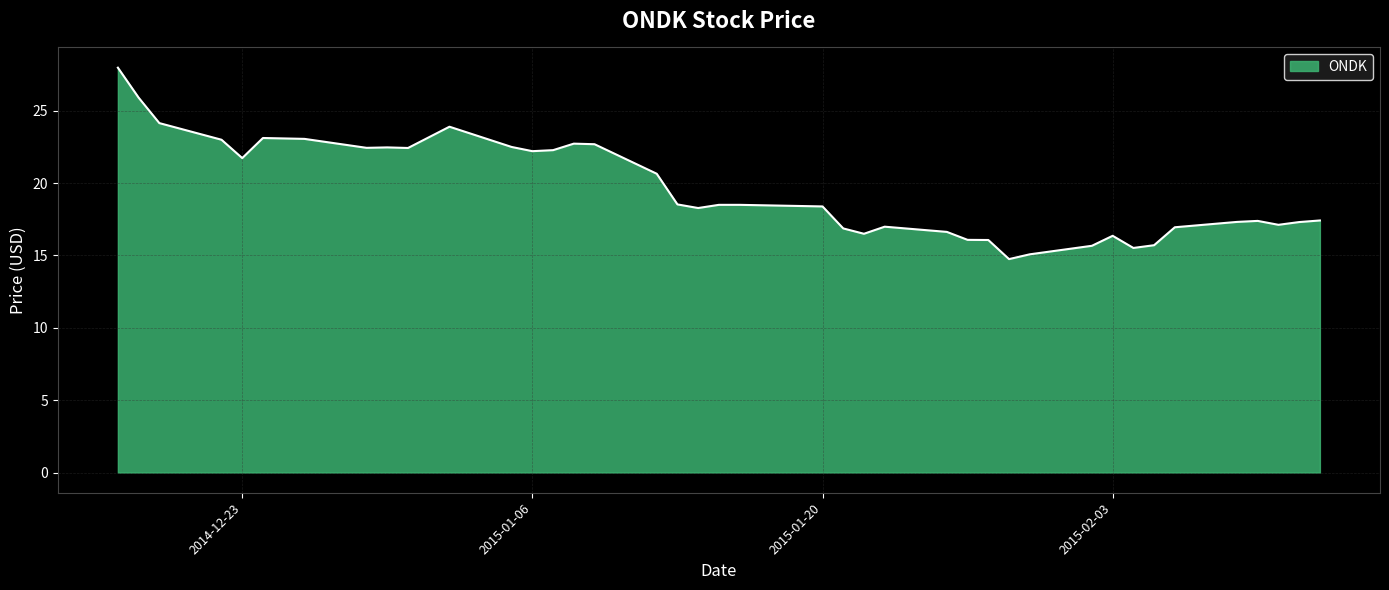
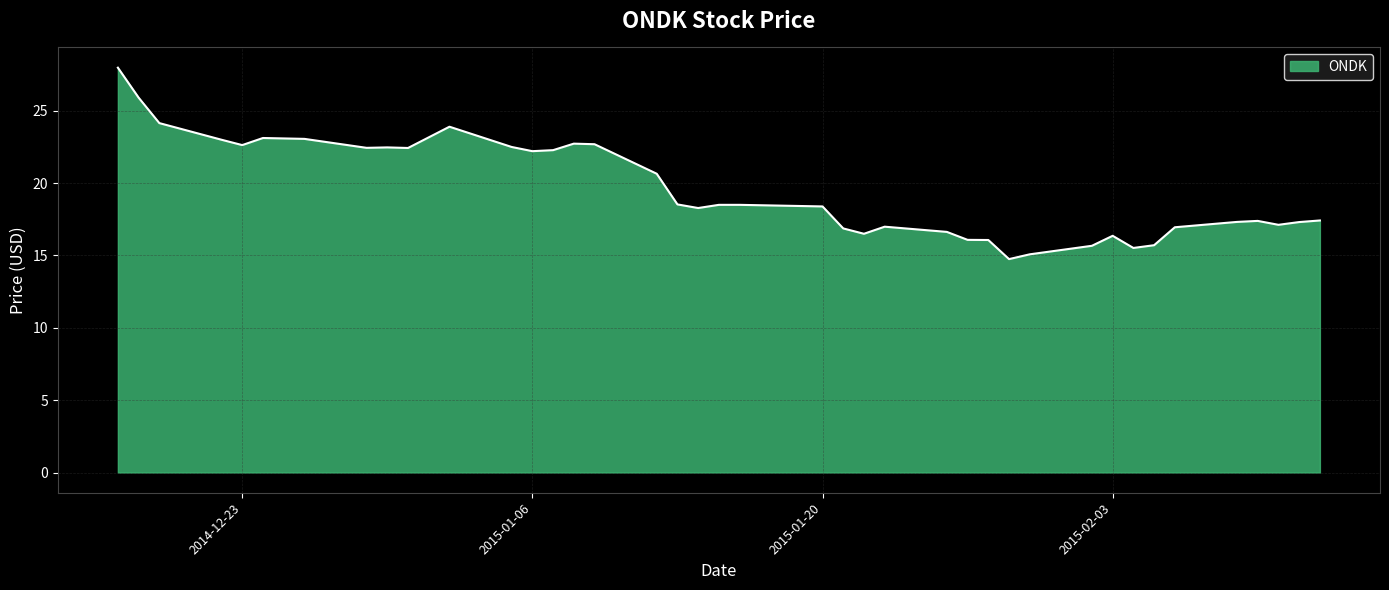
2014-12-23: 21.7 -> 22.6
